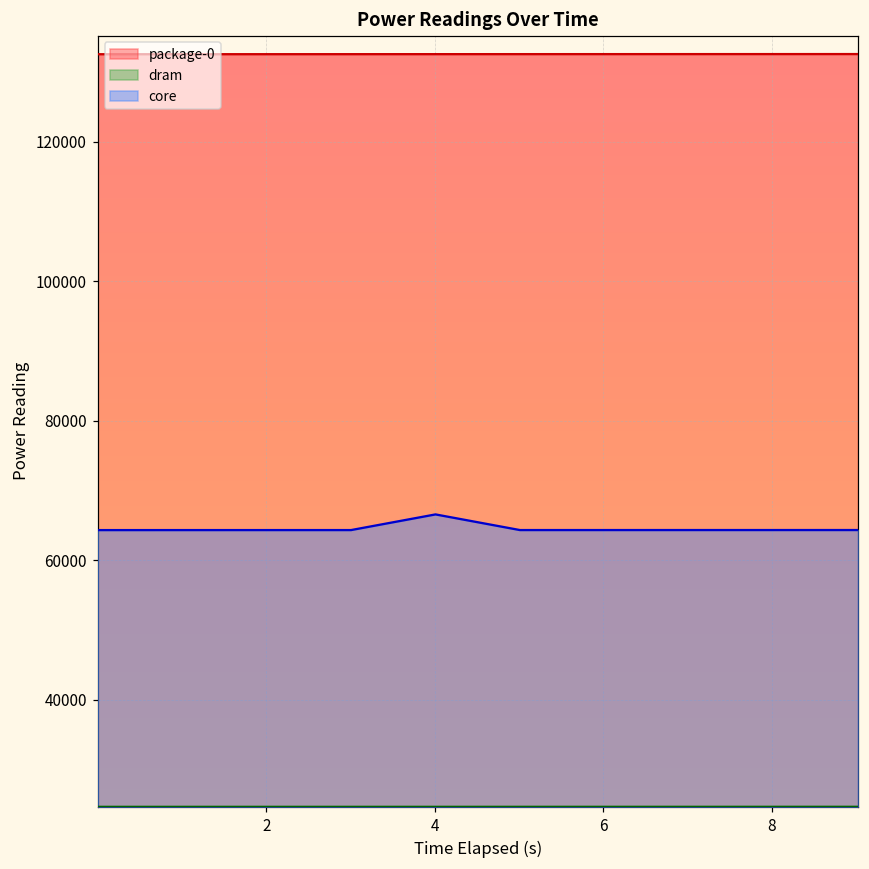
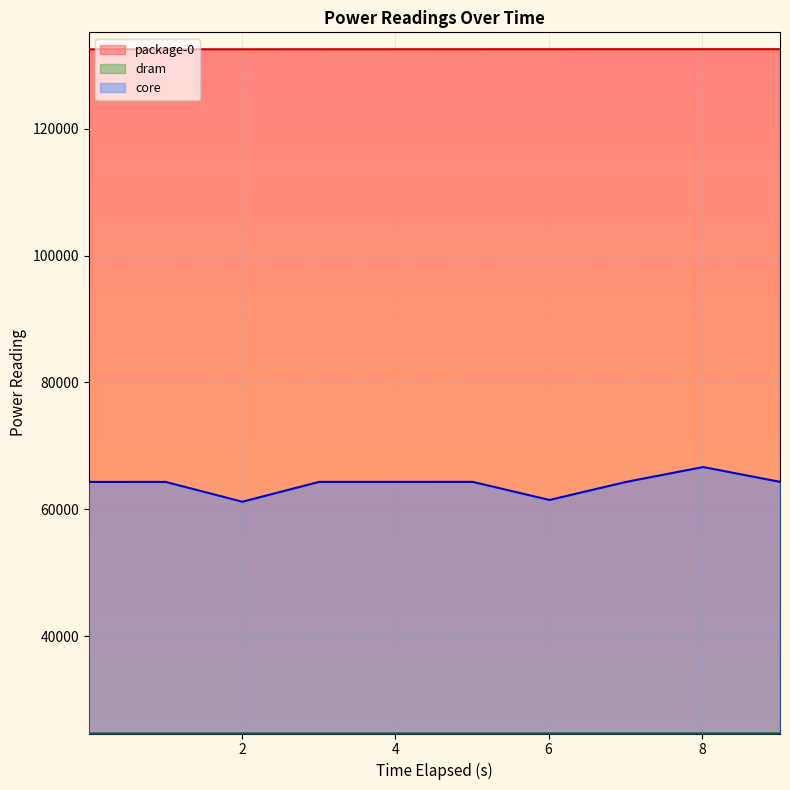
core, 2: 64000 -> 61000
core, 4: 67000 -> 64000
core, 6: 64000 -> 61000
core, 8: 64000 -> 67000
